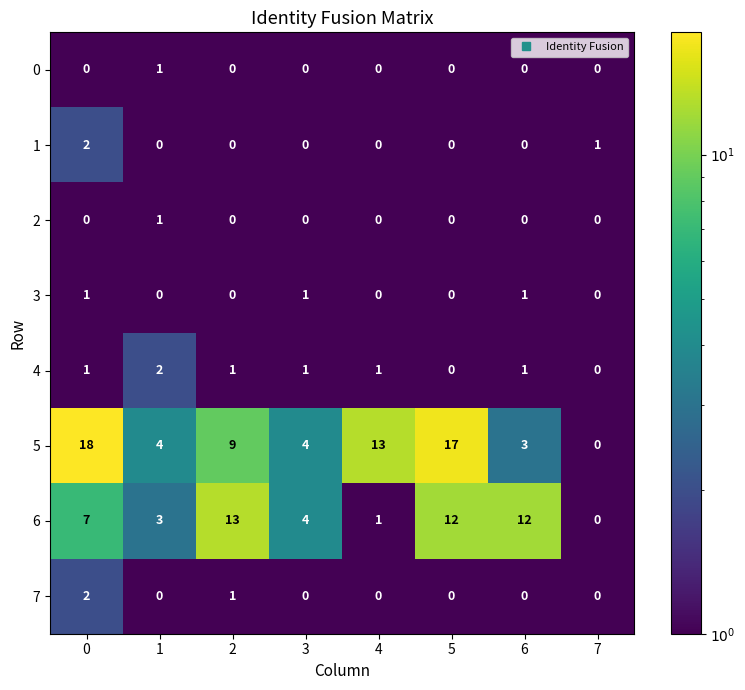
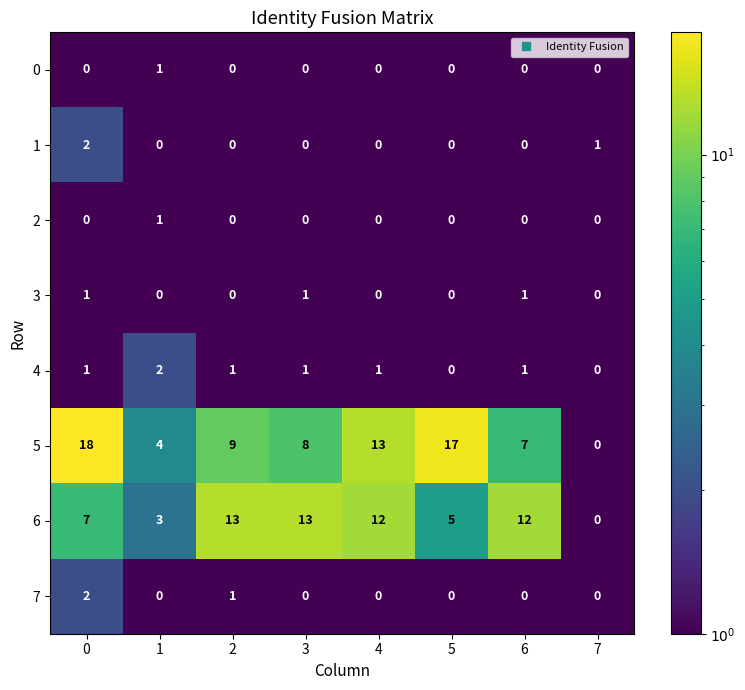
5, 3: 4 -> 8
5, 6: 3 -> 7
6, 3: 4 -> 13
6, 4: 1 -> 12
6, 5: 12 -> 5
